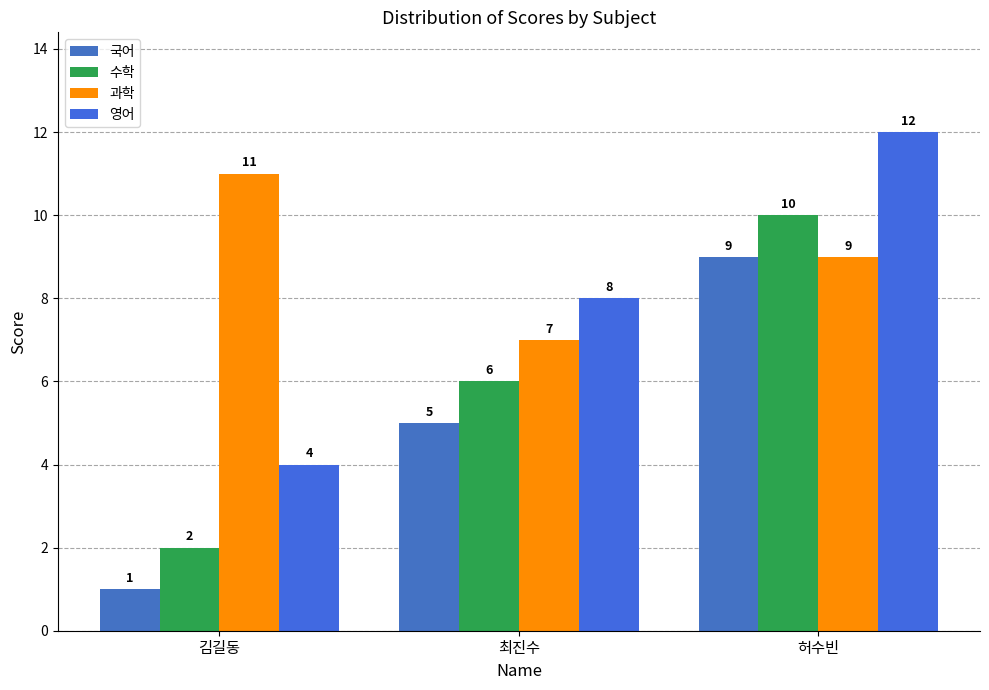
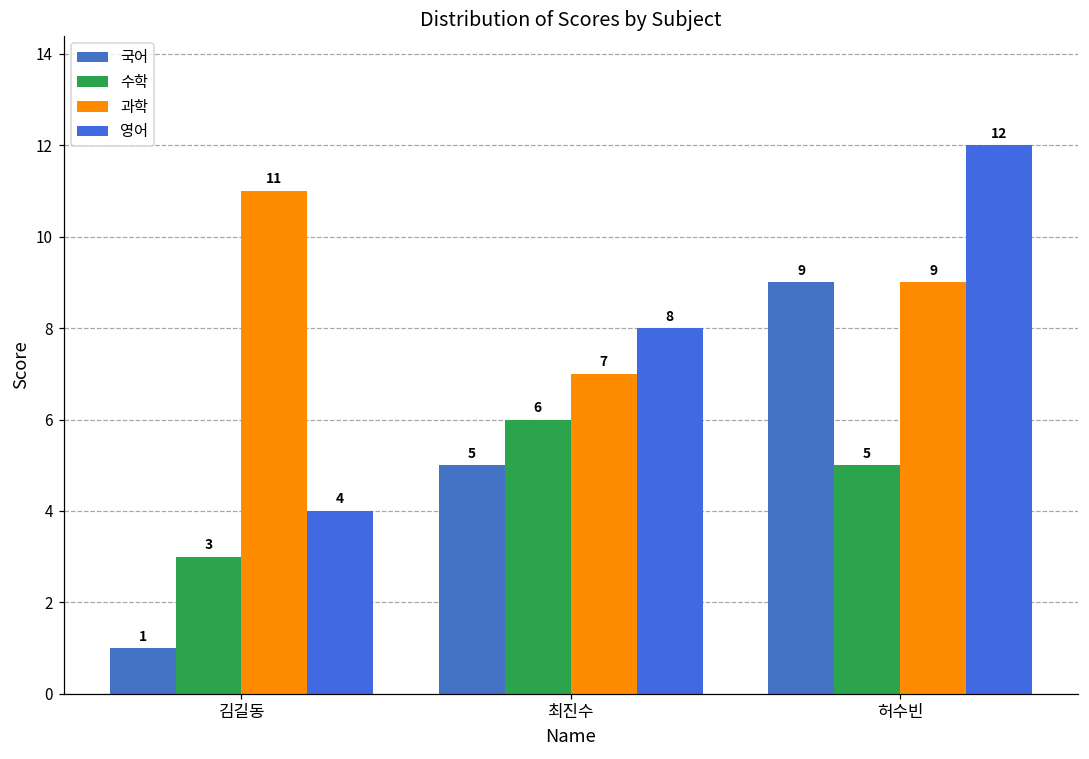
수학, 김길동: 2 -> 3
수학, 허수빈: 10 -> 5
